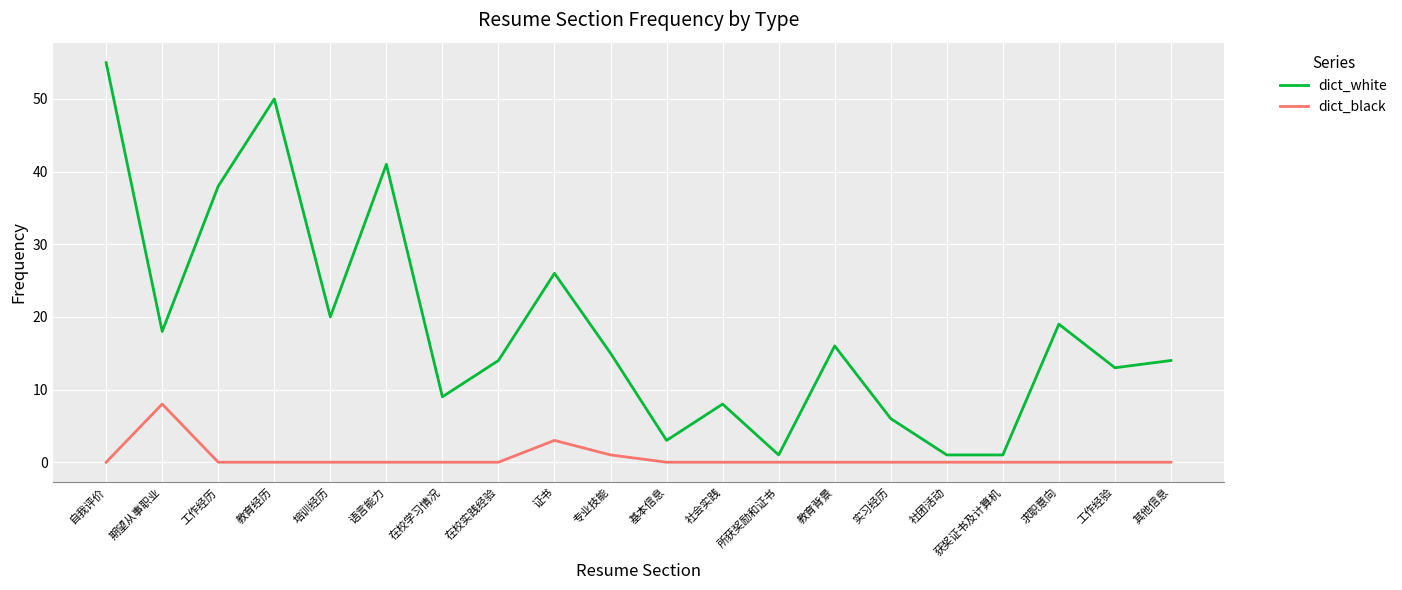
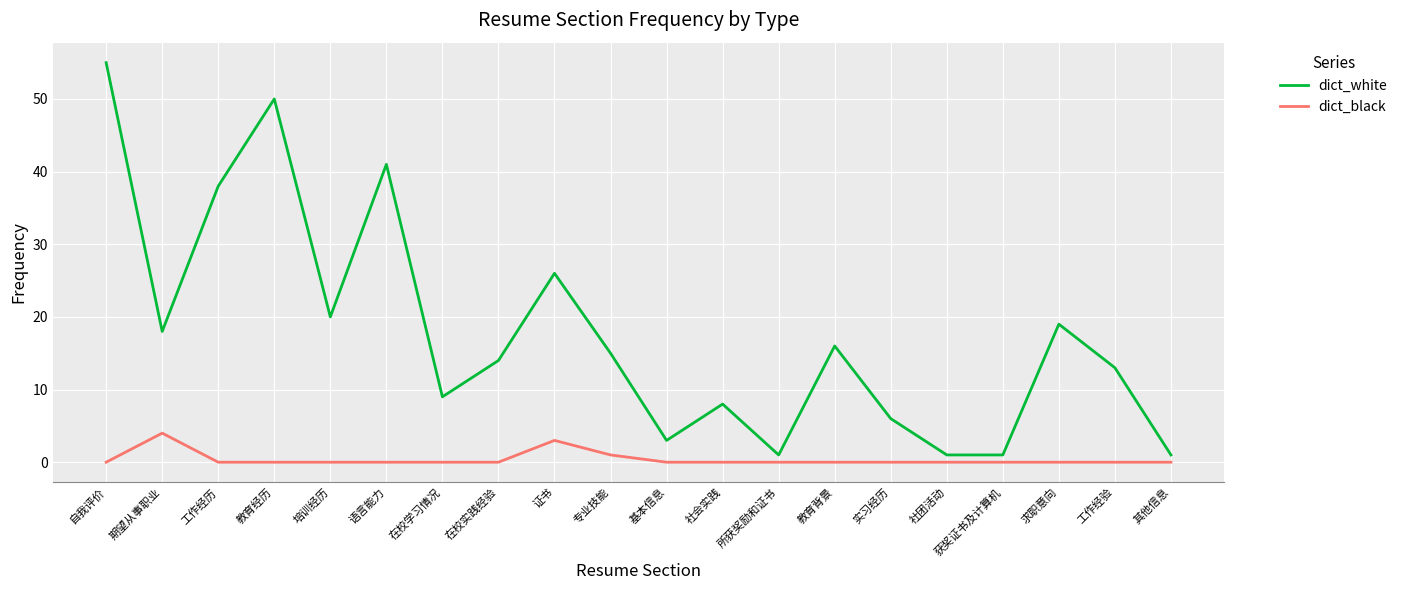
dict_black, 期望从事职业: 8 -> 4
dict_white, 其他信息: 14 -> 1
